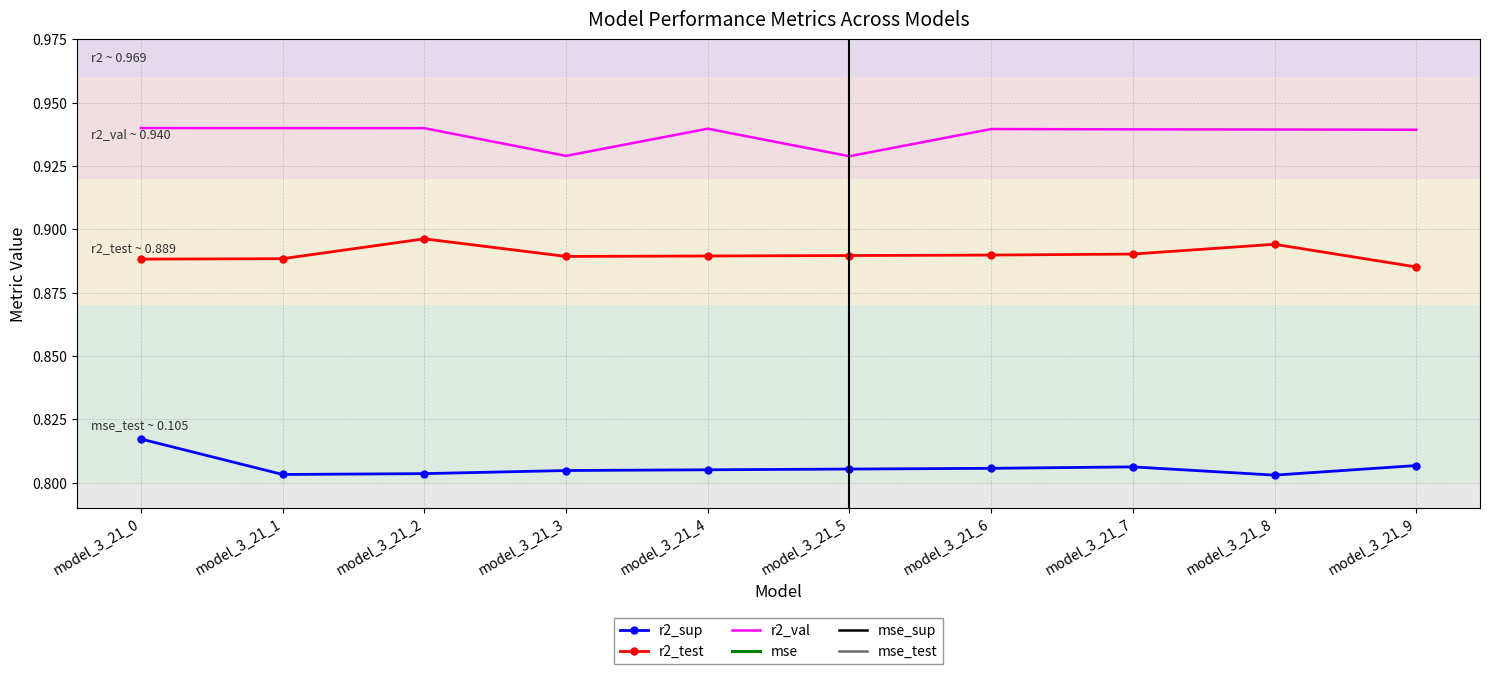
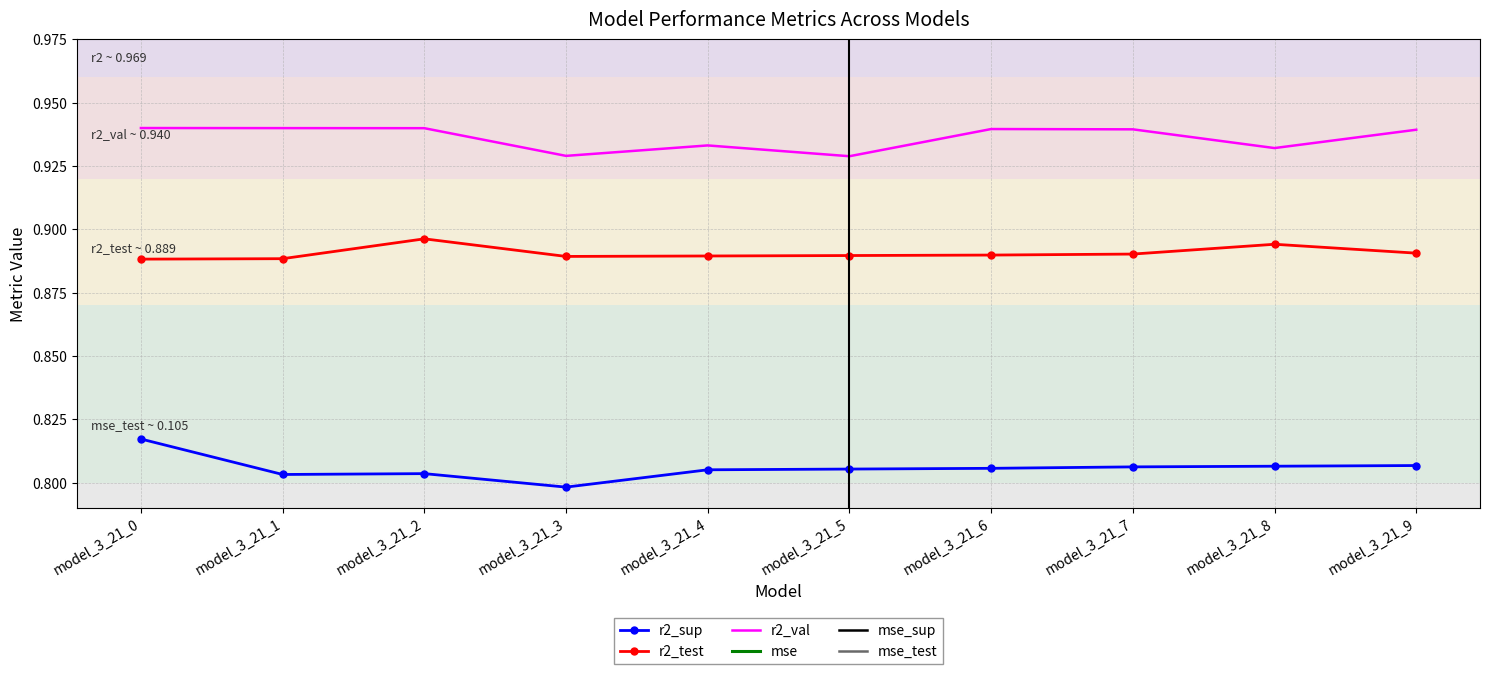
r2_sup, model_3_21_3: 0.805 -> 0.798
r2_val, model_3_21_4: 0.940 -> 0.933
r2_sup, model_3_21_8: 0.803 -> 0.806
r2_val, model_3_21_8: 0.939 -> 0.932
r2_test, model_3_21_9: 0.885 -> 0.891
